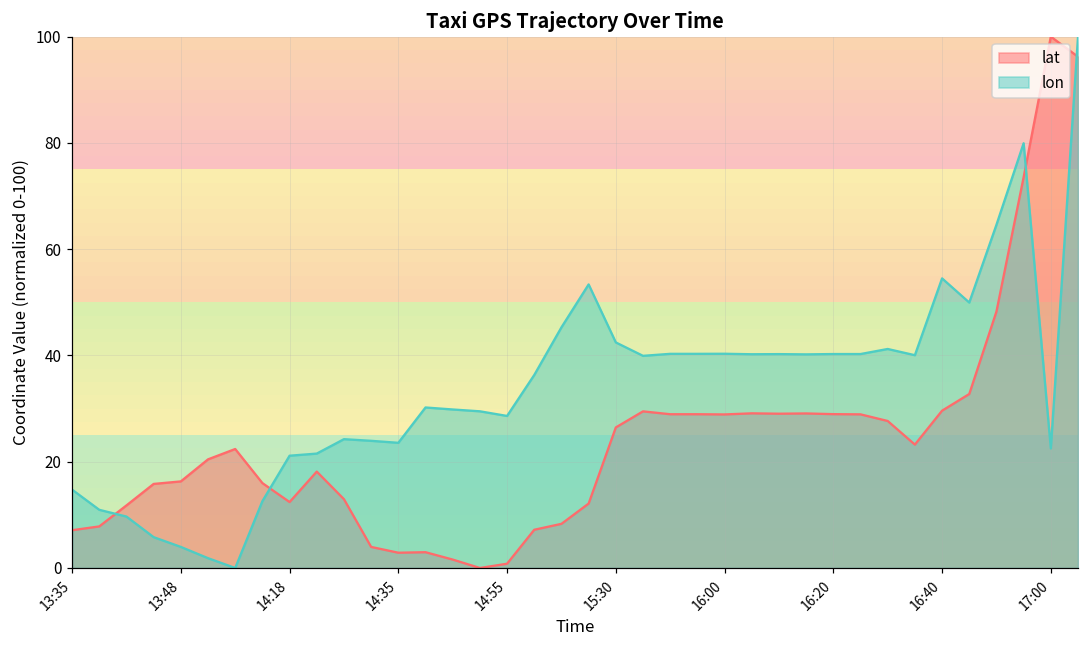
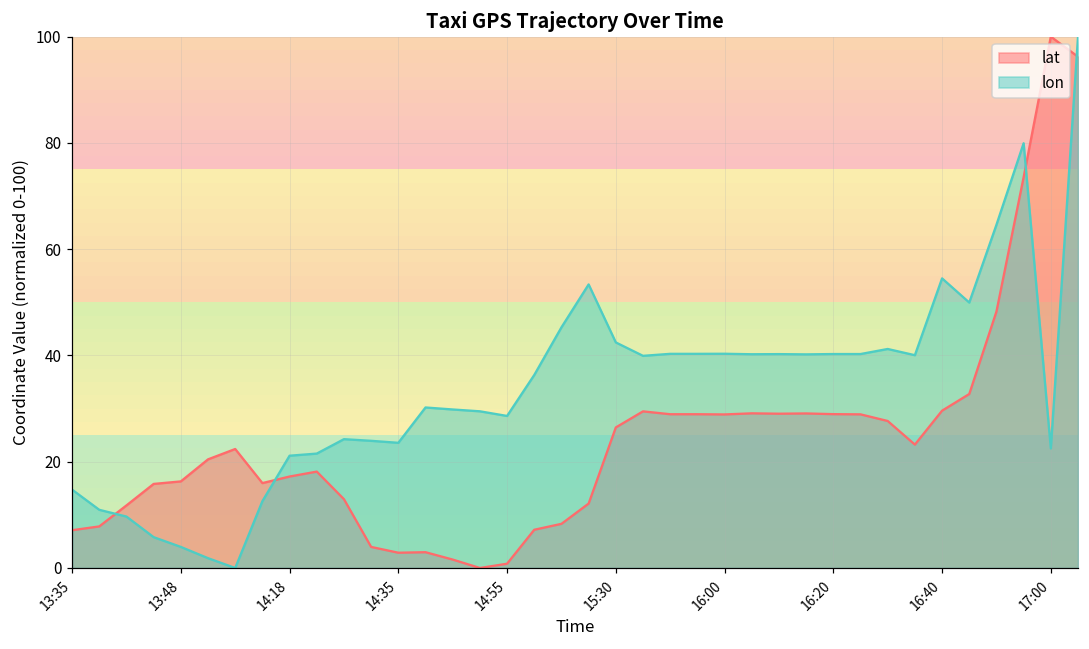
lat, 14:18: 12 -> 17
